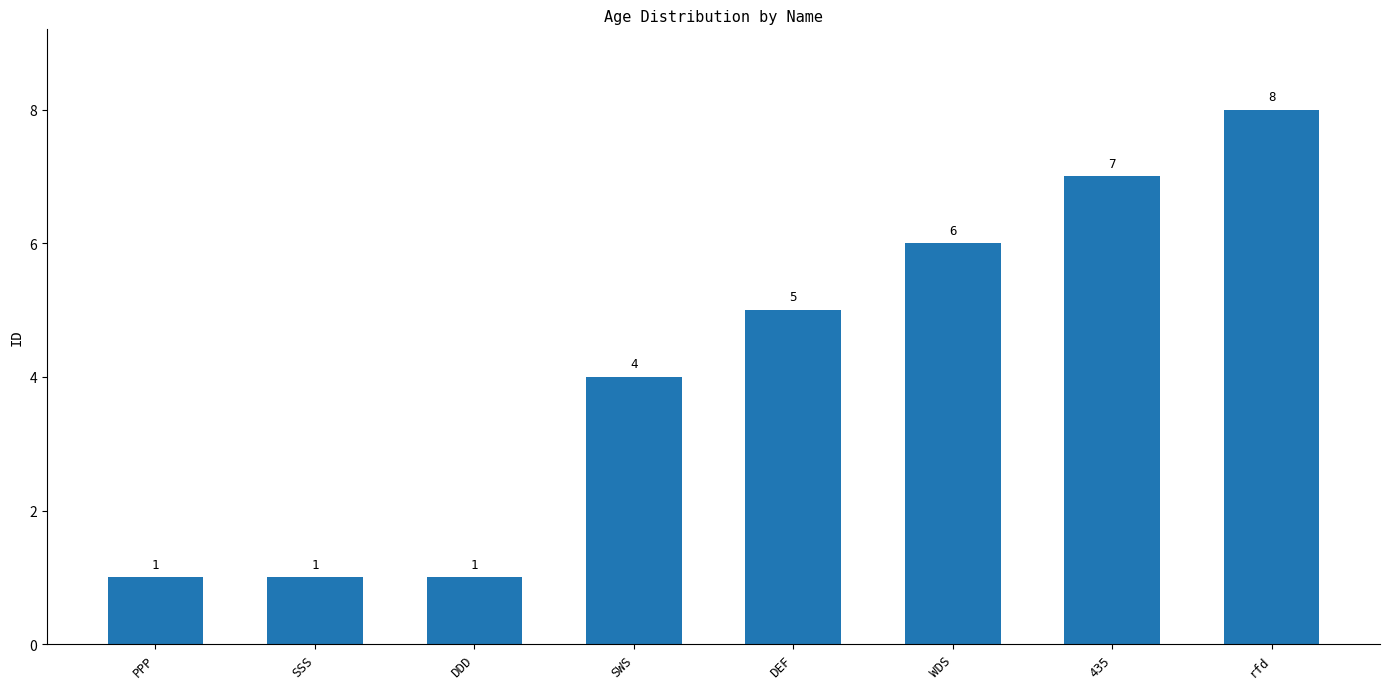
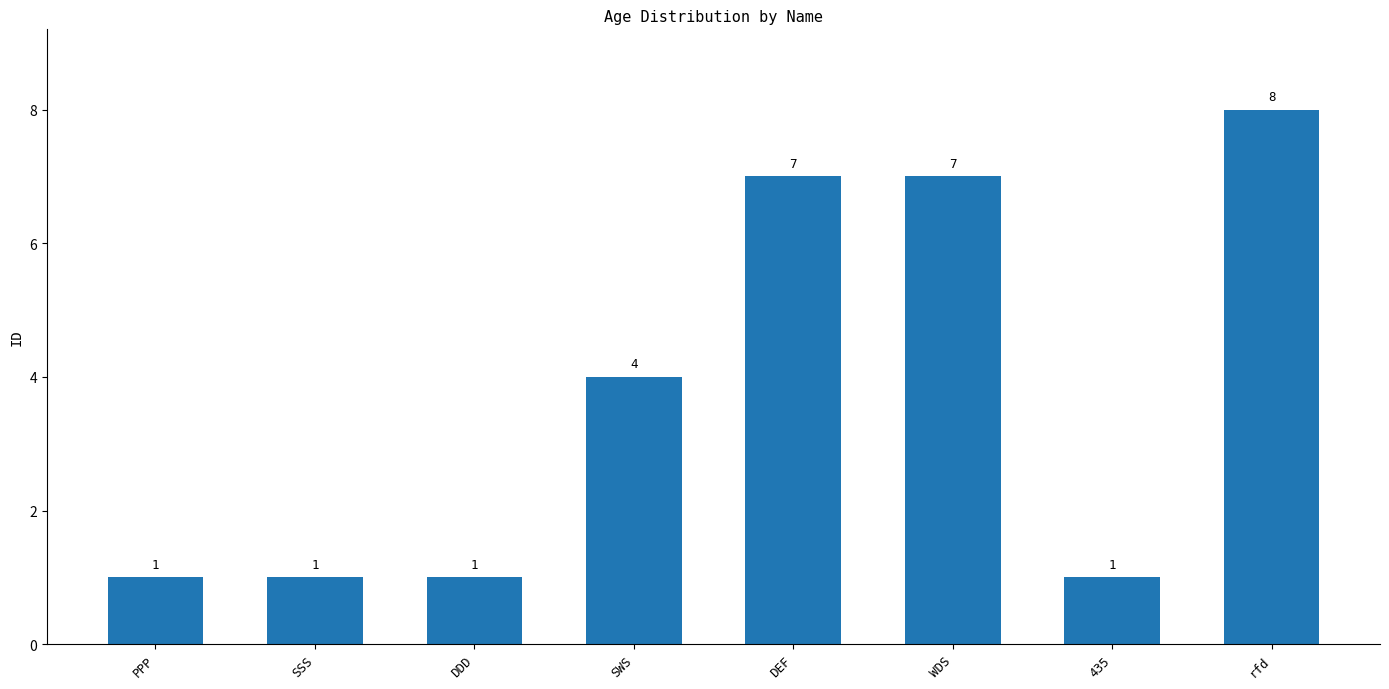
DEF: 5 -> 7
WDS: 6 -> 7
435: 7 -> 1
